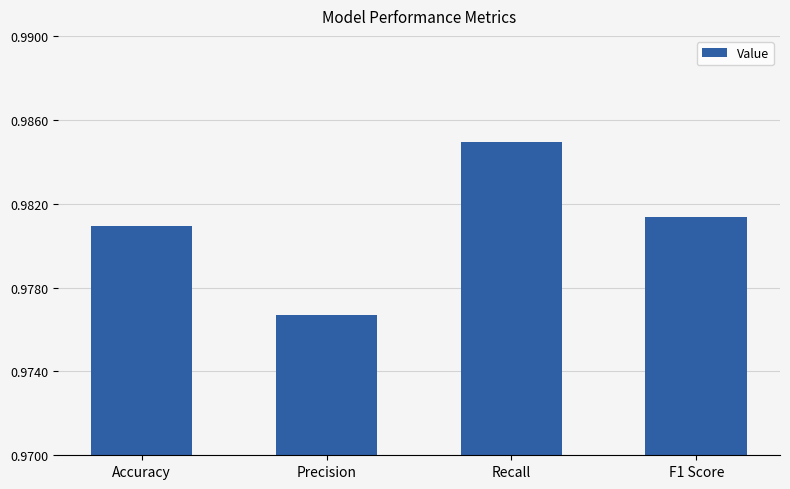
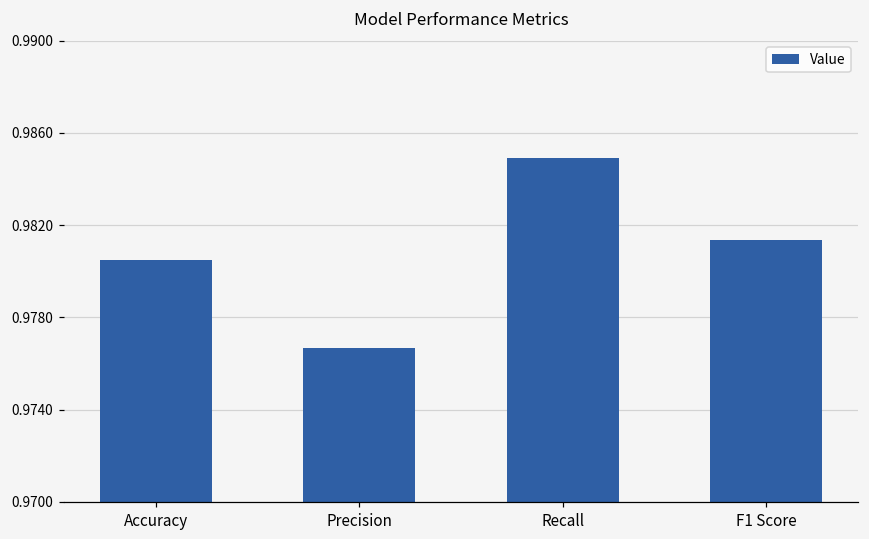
Accuracy: 0.9809 -> 0.9805
